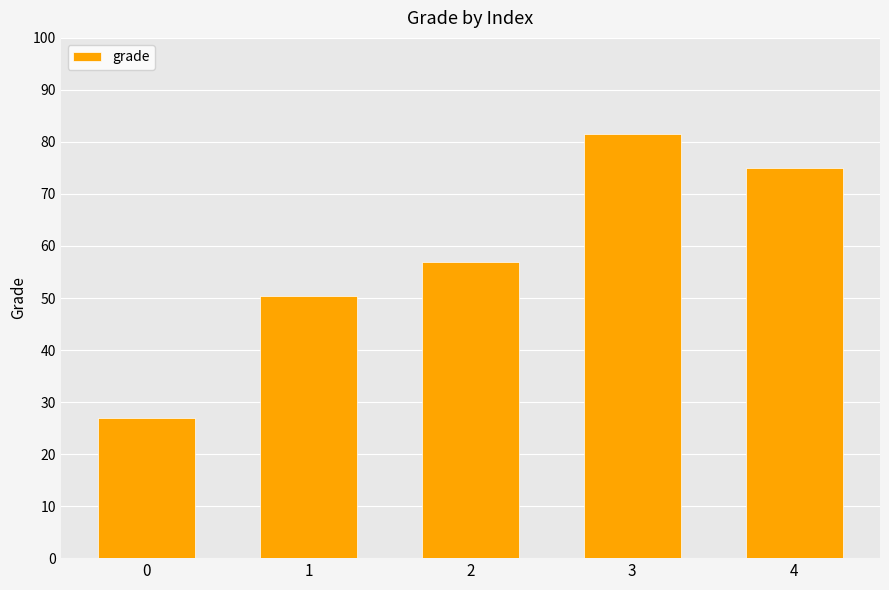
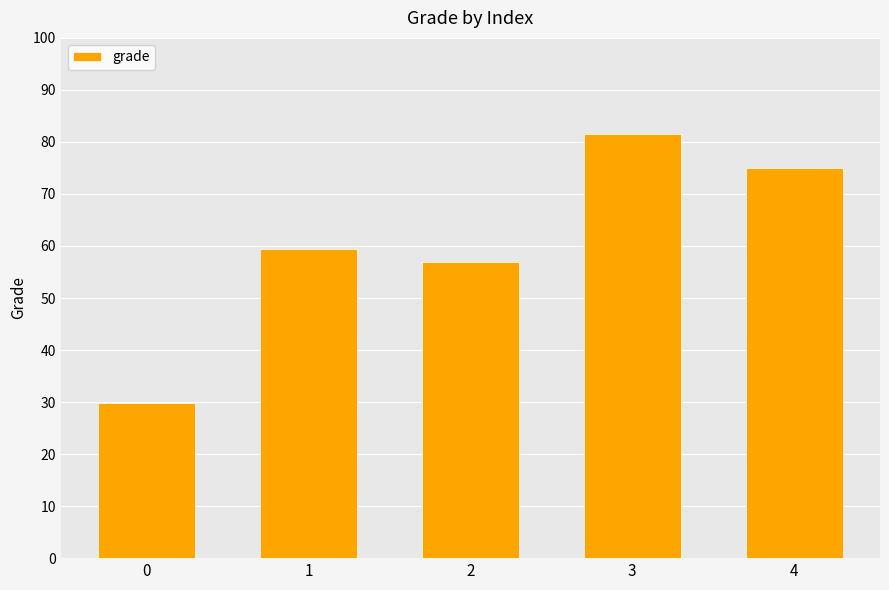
0: 27 -> 30
1: 50 -> 60
